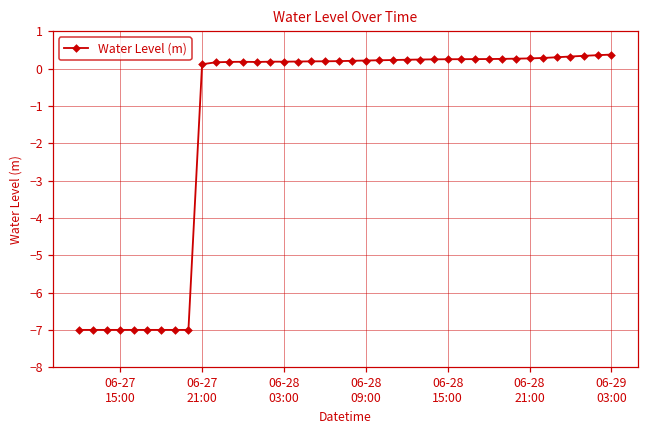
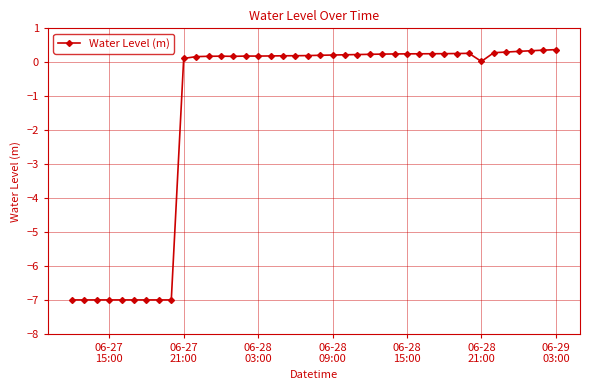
06-28 21:00: 0.3 -> 0.0
